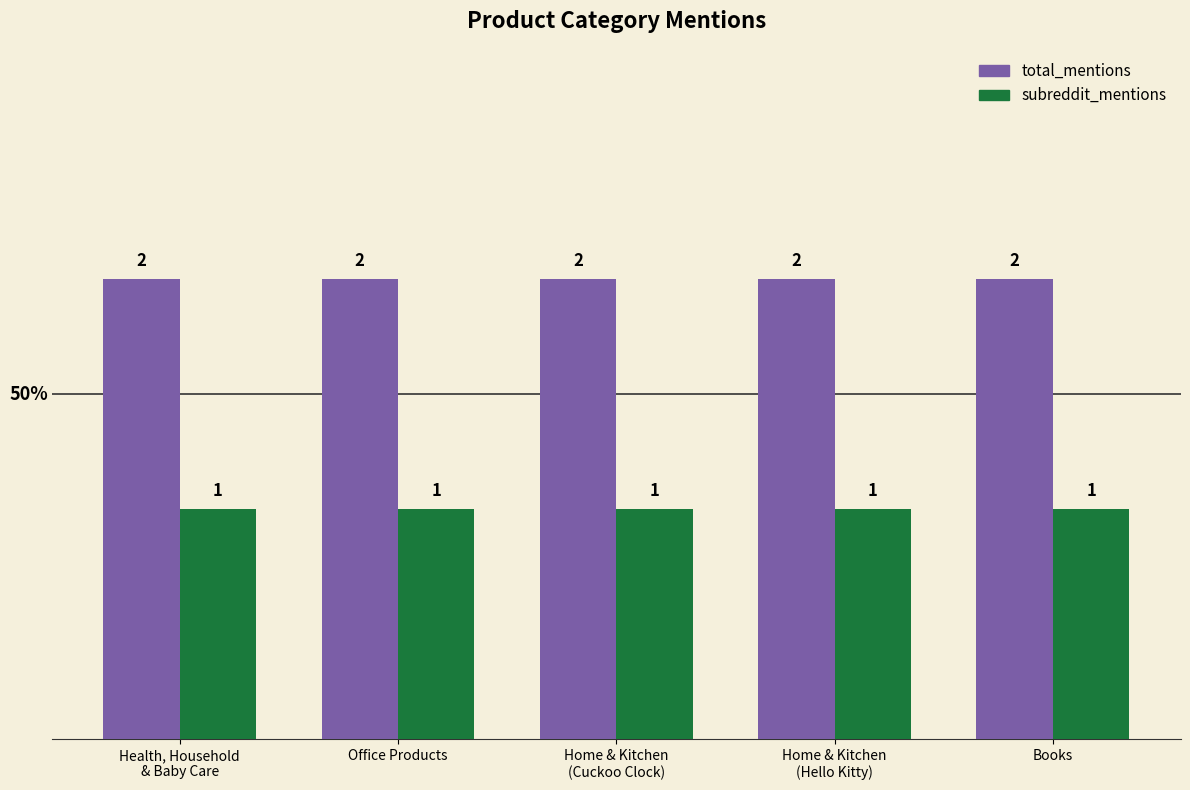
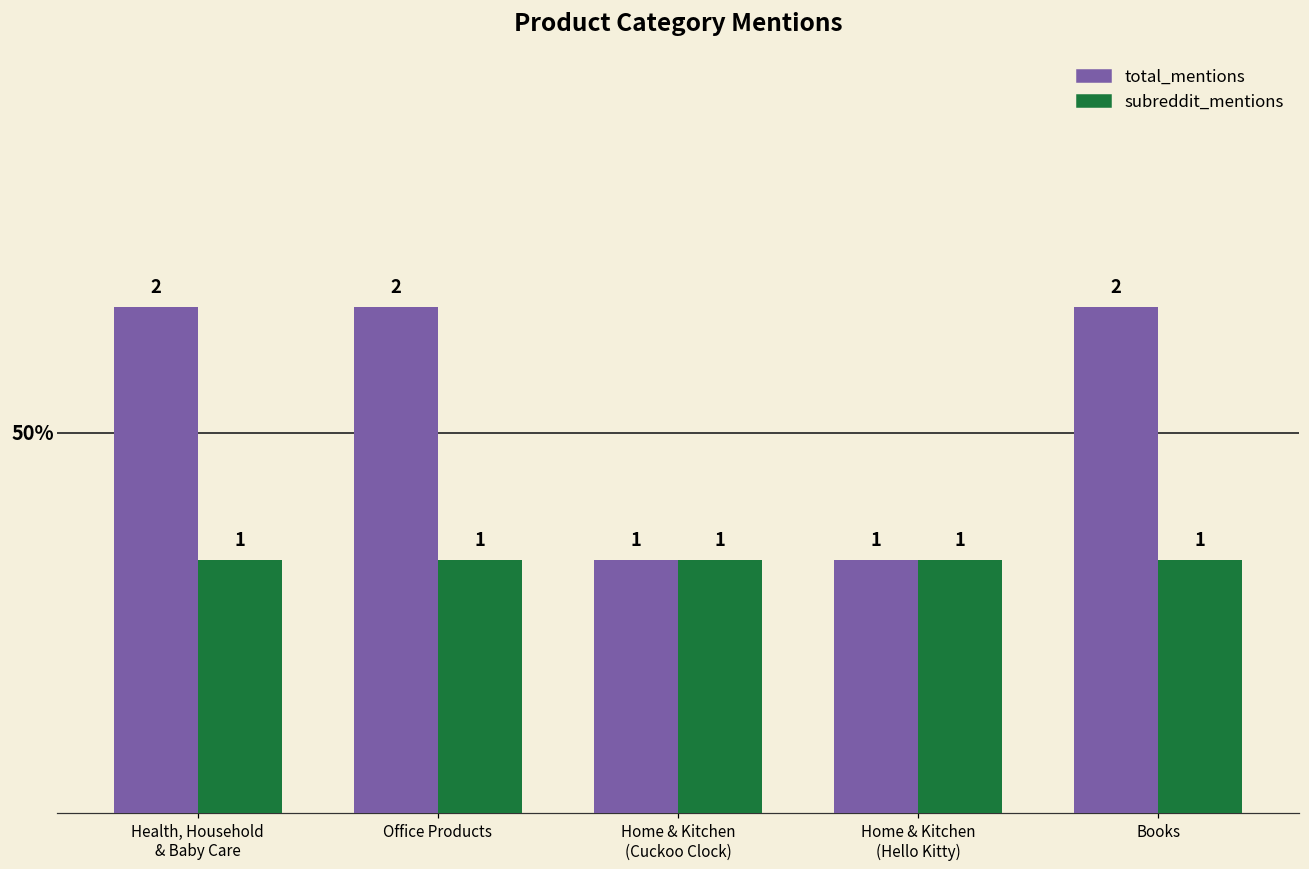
total_mentions, Home & Kitchen (Cuckoo Clock): 2 -> 1
total_mentions, Home & Kitchen (Hello Kitty): 2 -> 1
